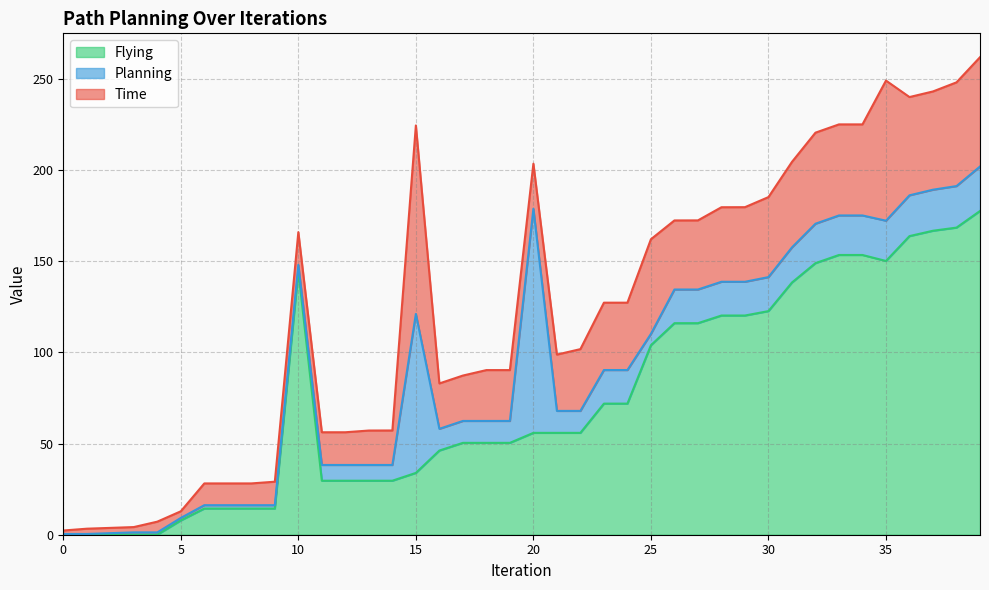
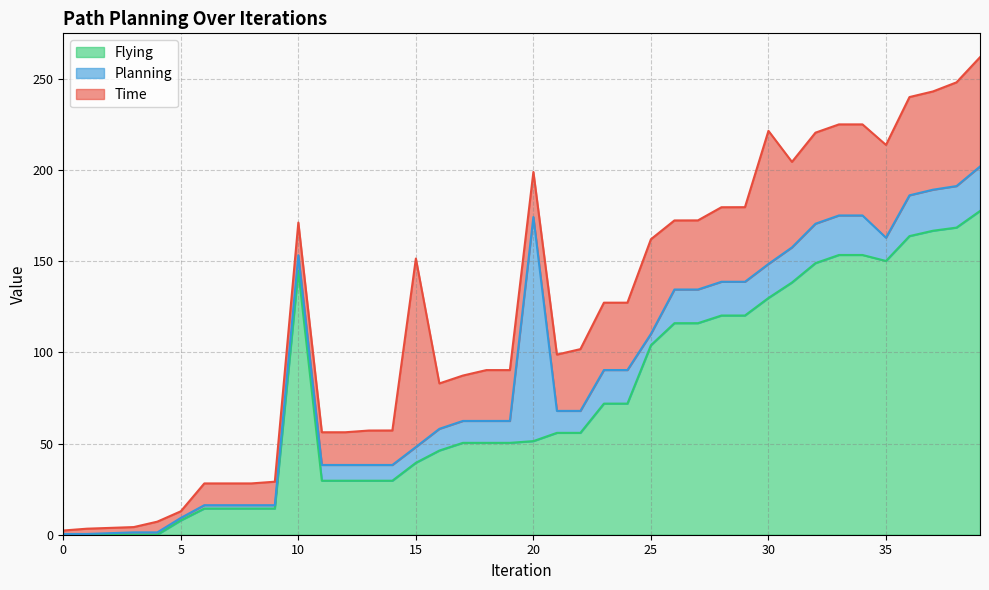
Planning, 10: 3 -> 9
Flying, 15: 34 -> 39
Planning, 15: 87 -> 9
Flying, 20: 56 -> 51
Flying, 30: 123 -> 130
Time, 30: 44 -> 73
Planning, 35: 22 -> 13
Time, 35: 77 -> 51
